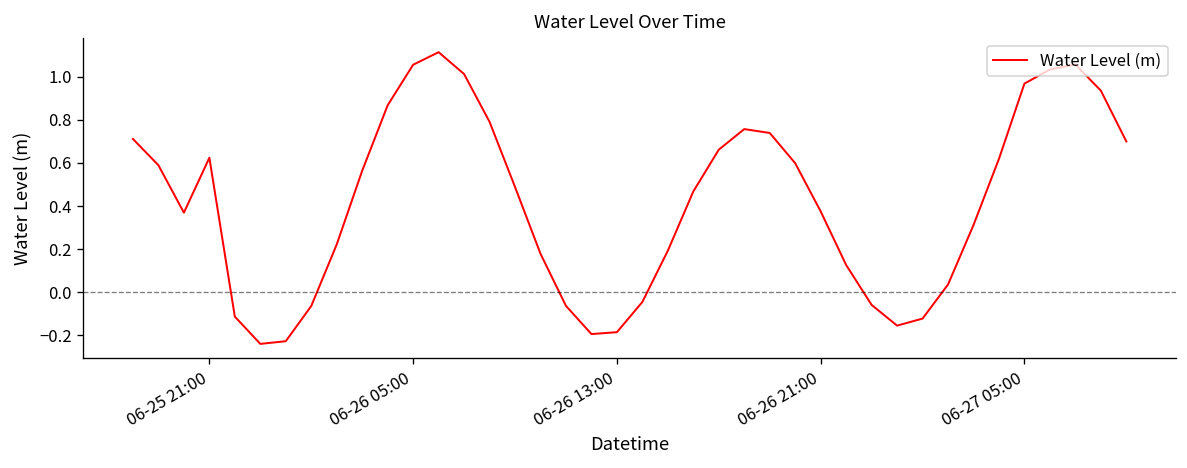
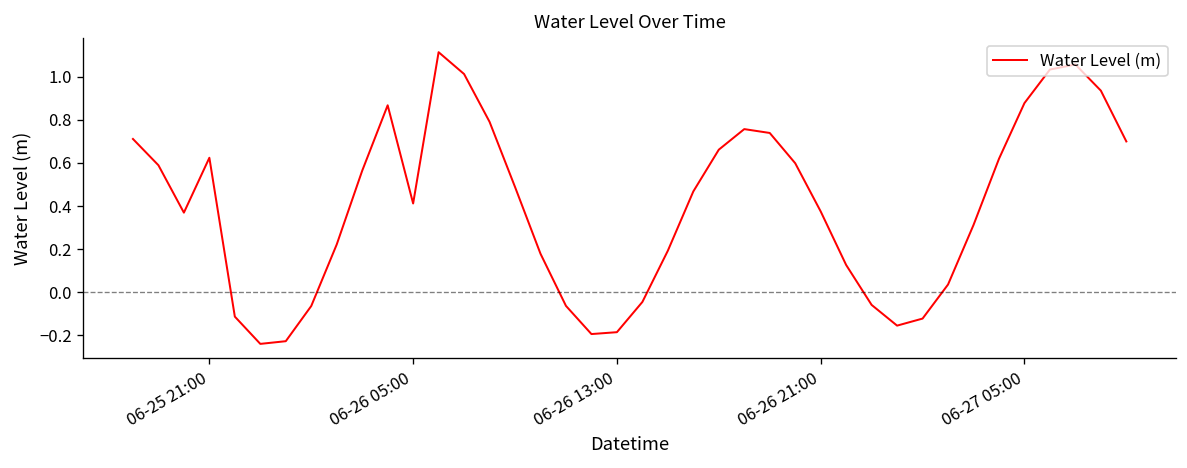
06-26 05:00: 1.06 -> 0.41
06-27 05:00: 0.97 -> 0.88
